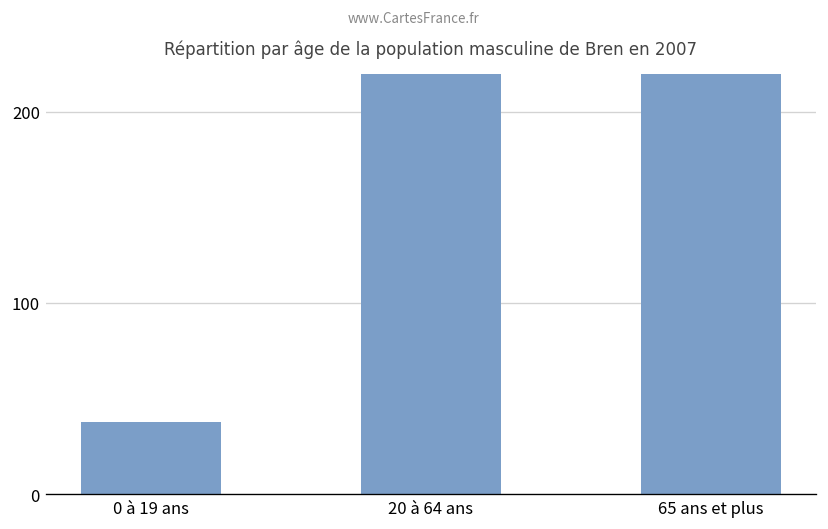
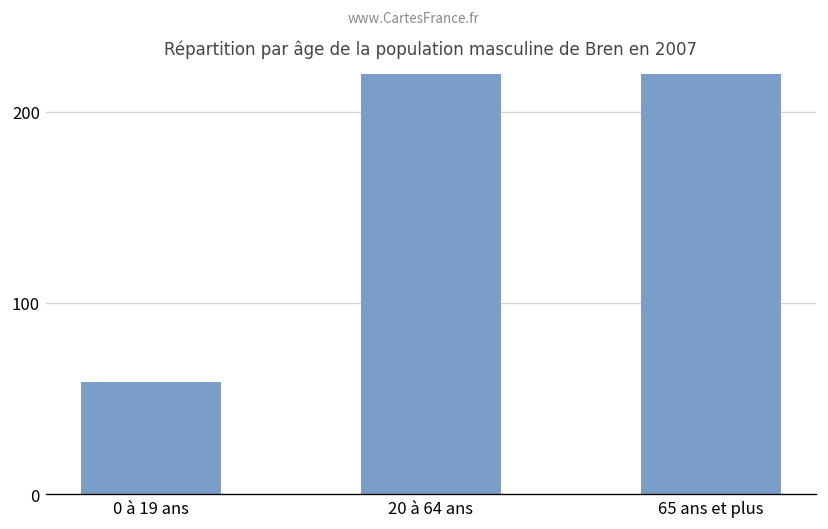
0 à 19 ans: 38 -> 59
